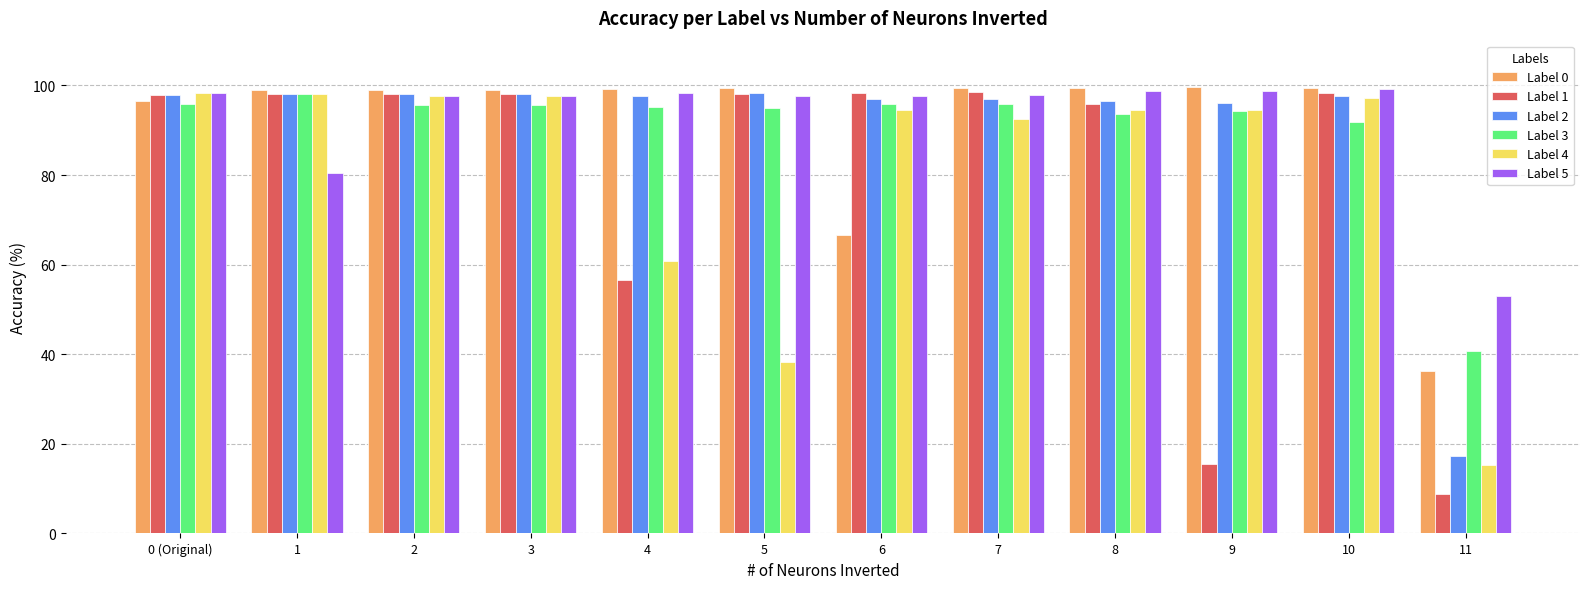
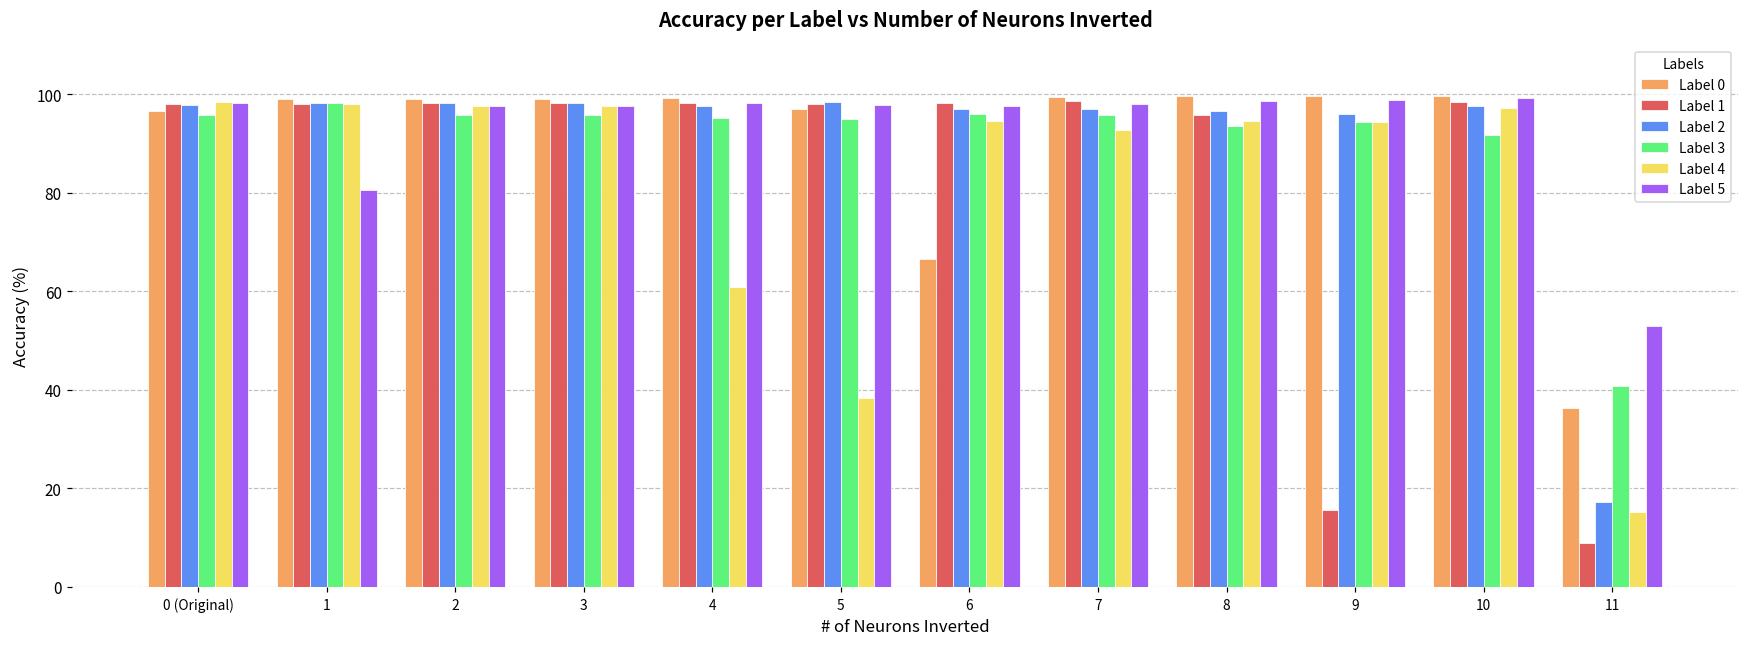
Label 1, 4: 57 -> 98
Label 0, 5: 99 -> 97
